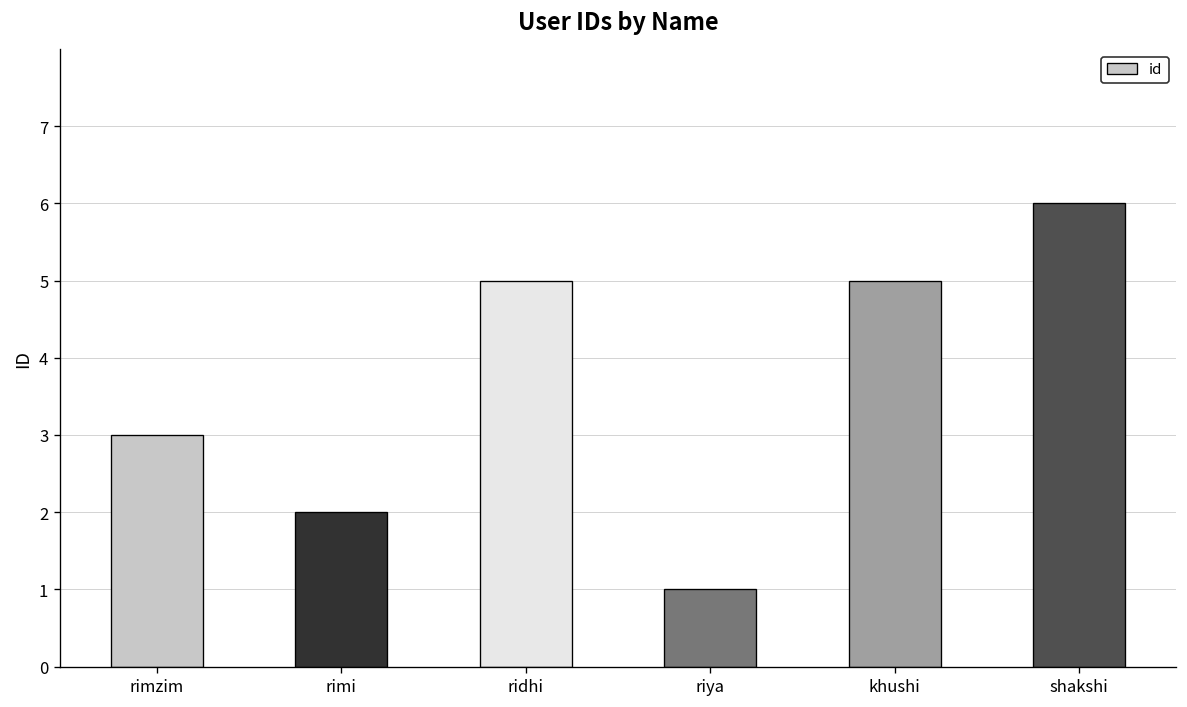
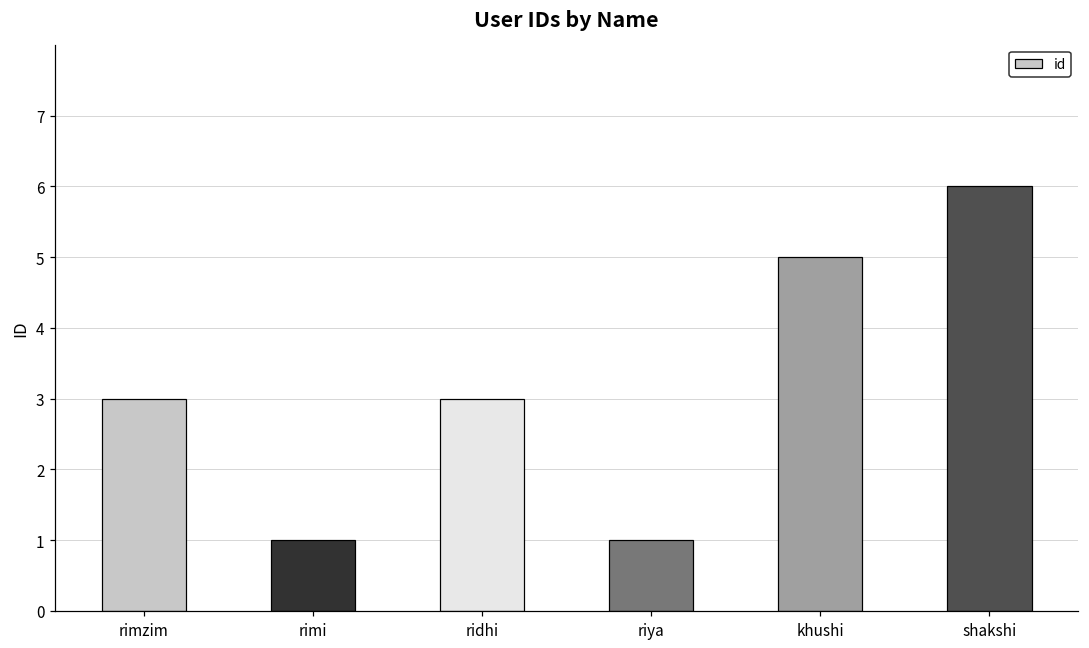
rimi: 2 -> 1
ridhi: 5 -> 3
